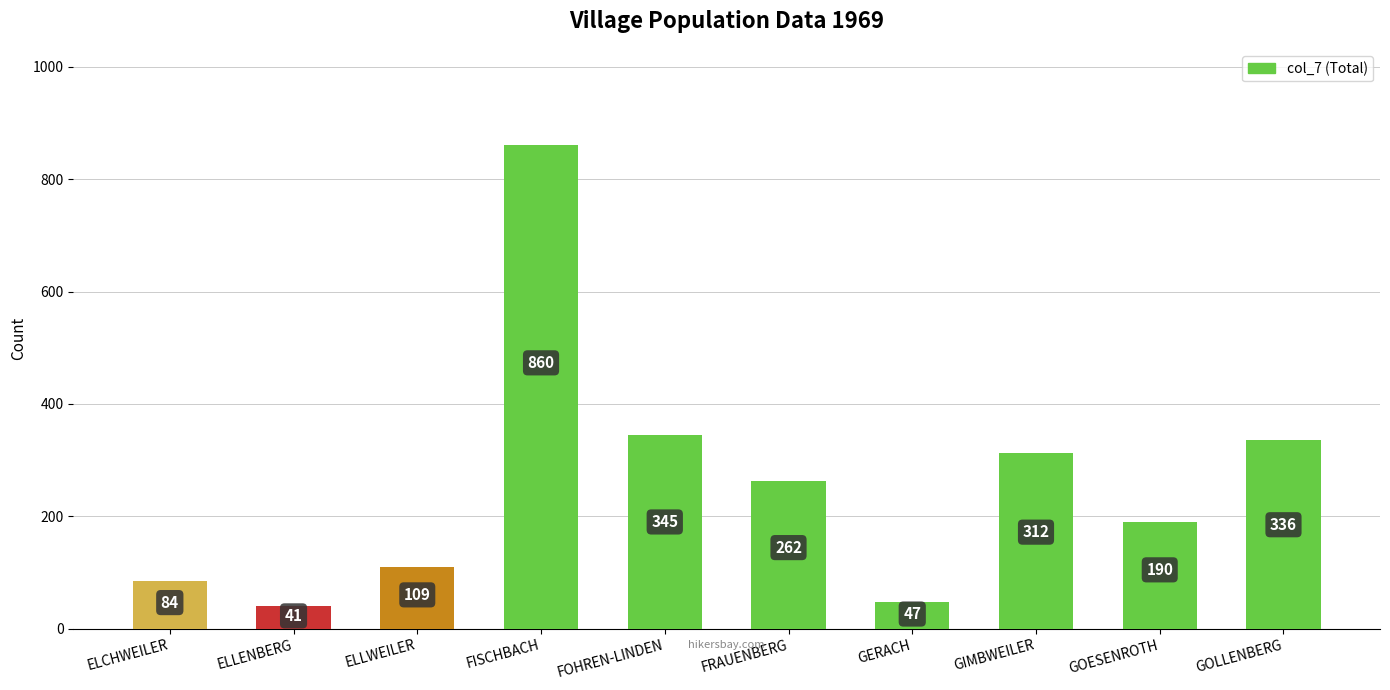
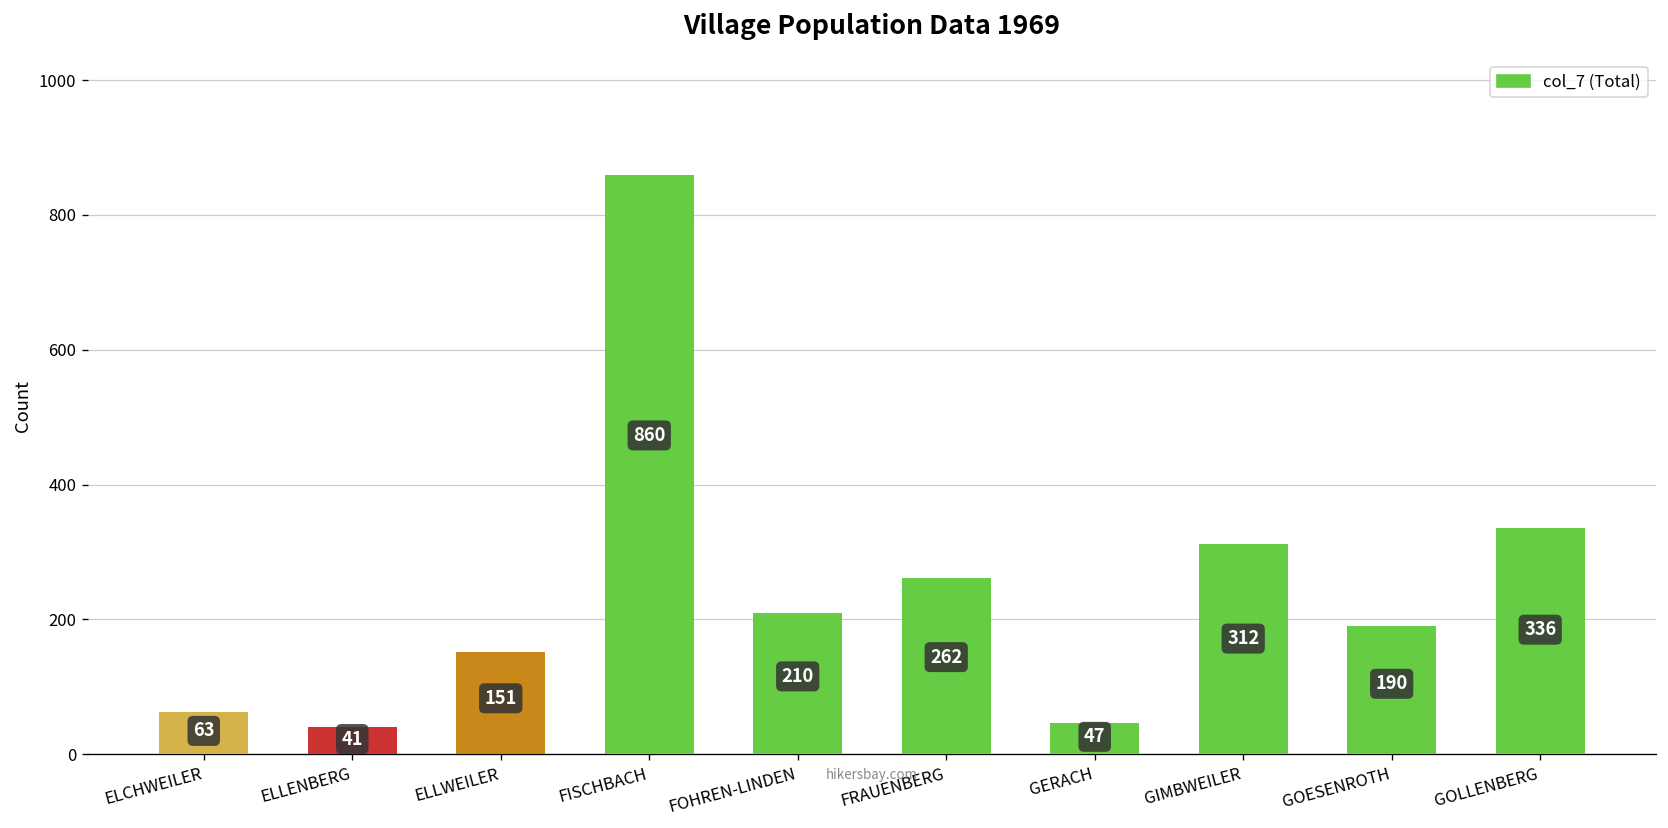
ELCHWEILER: 84 -> 63
ELLWEILER: 109 -> 151
FOHREN-LINDEN: 345 -> 210
